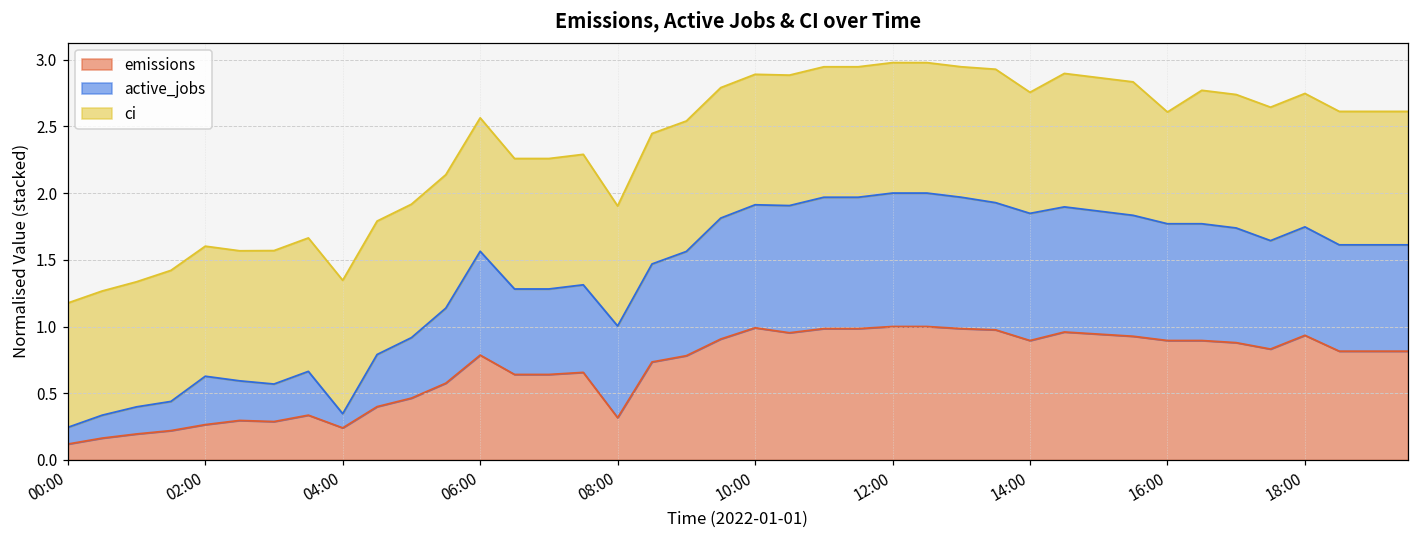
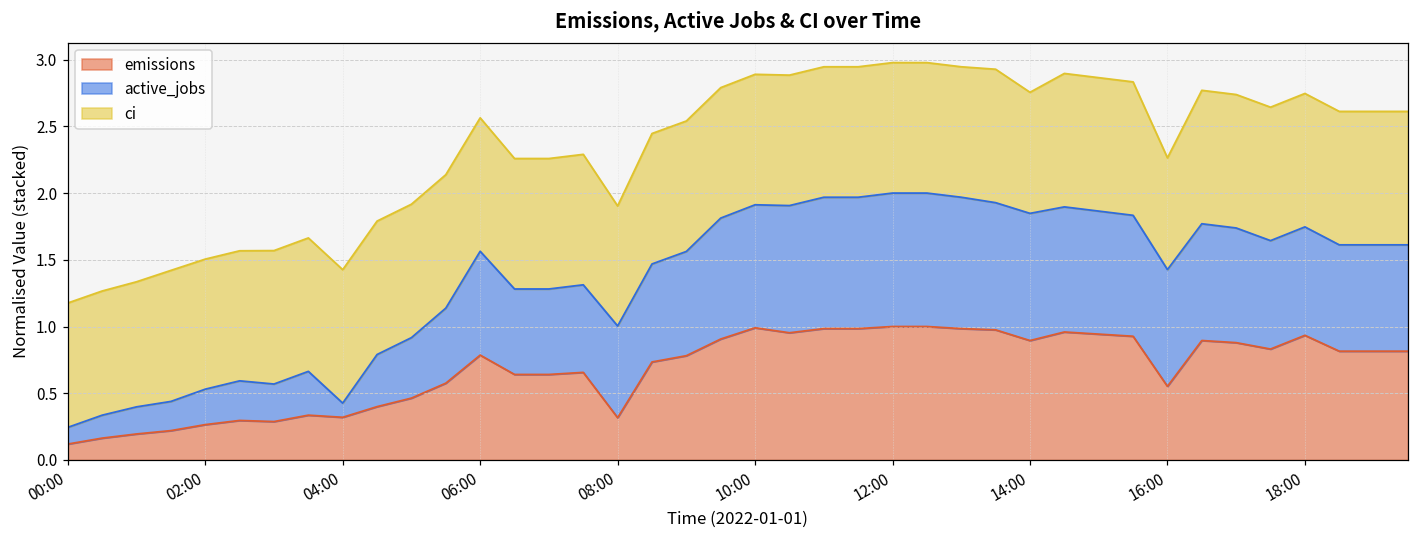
active_jobs, 02:00: 0.36 -> 0.27
emissions, 04:00: 0.24 -> 0.32
emissions, 16:00: 0.90 -> 0.55
